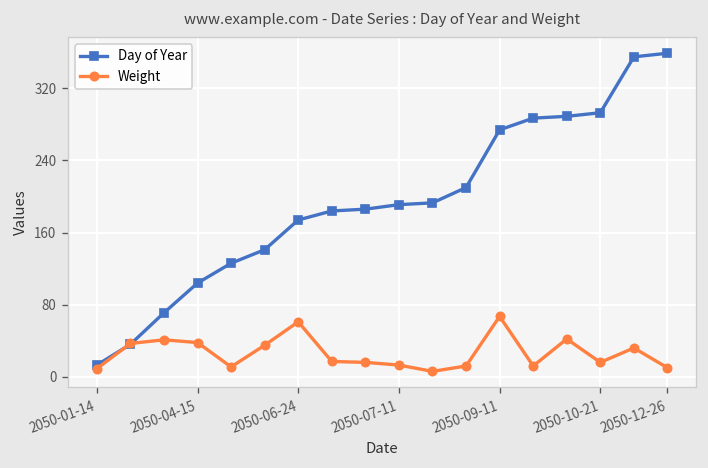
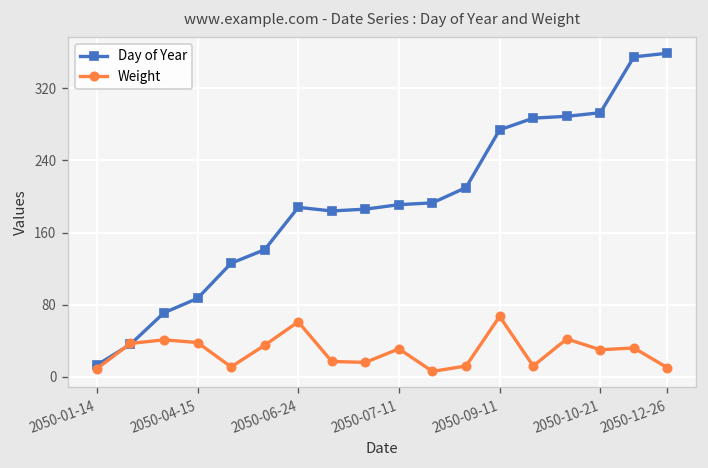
Day of Year, 2050-04-15: 100 -> 90
Day of Year, 2050-06-24: 170 -> 190
Weight, 2050-07-11: 10 -> 30
Weight, 2050-10-21: 20 -> 30
